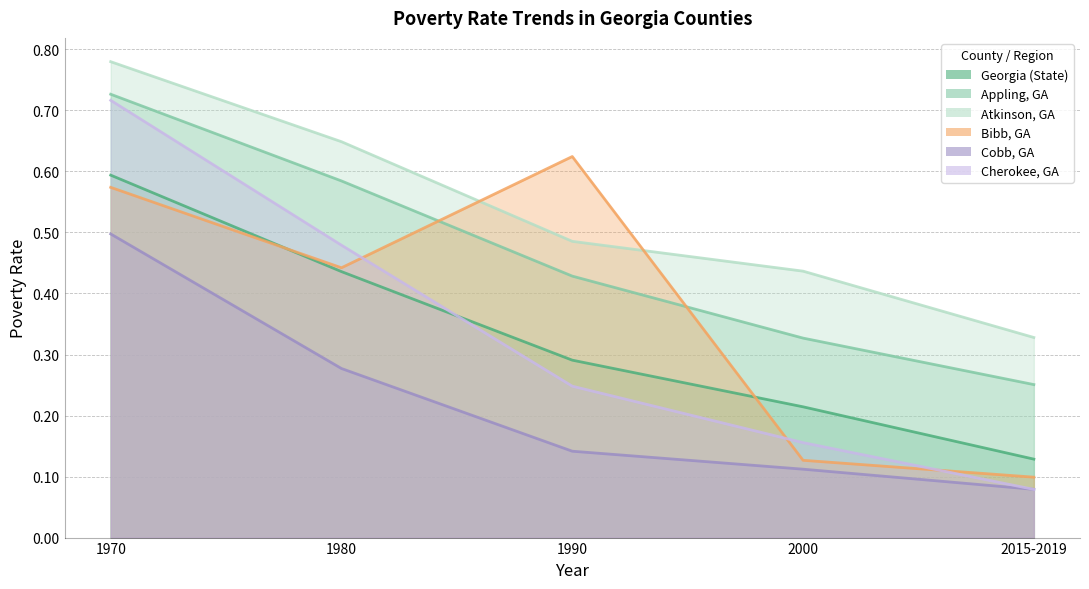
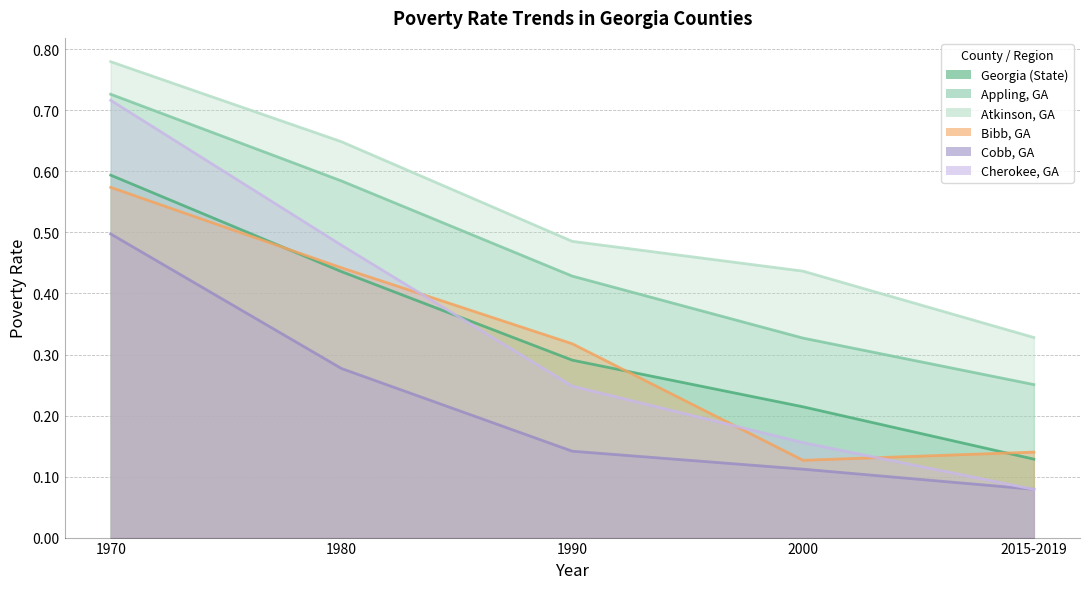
Bibb, GA, 1990: 0.62 -> 0.32
Bibb, GA, 2015-2019: 0.10 -> 0.14
